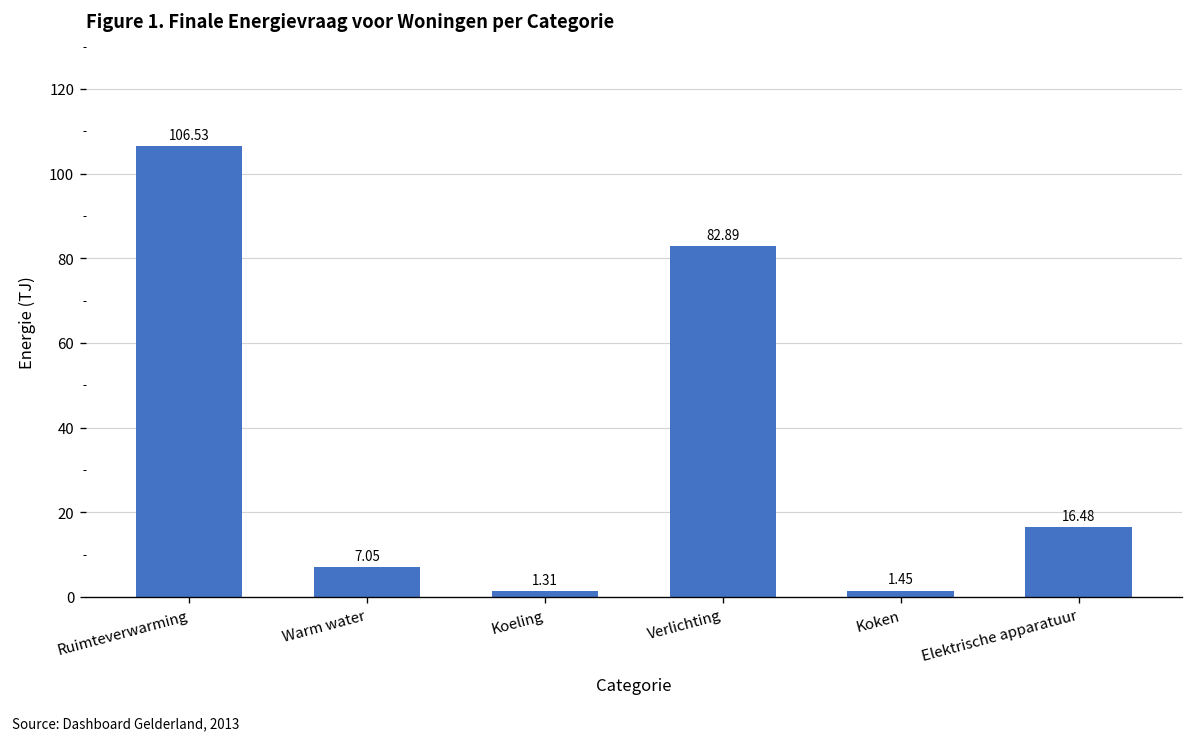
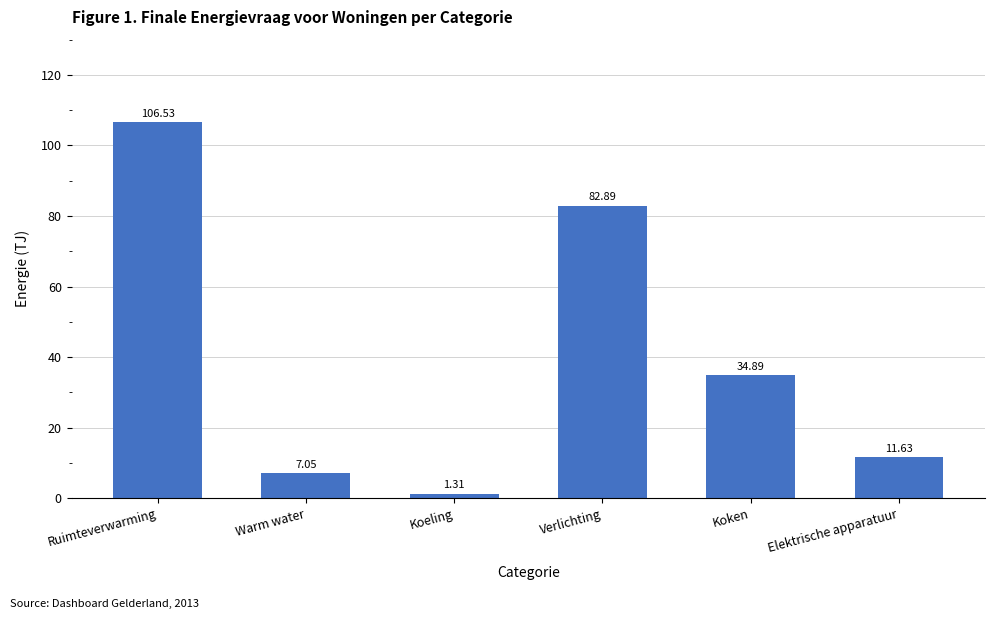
Koken: 1.45 -> 34.89
Elektrische apparatuur: 16.48 -> 11.63
